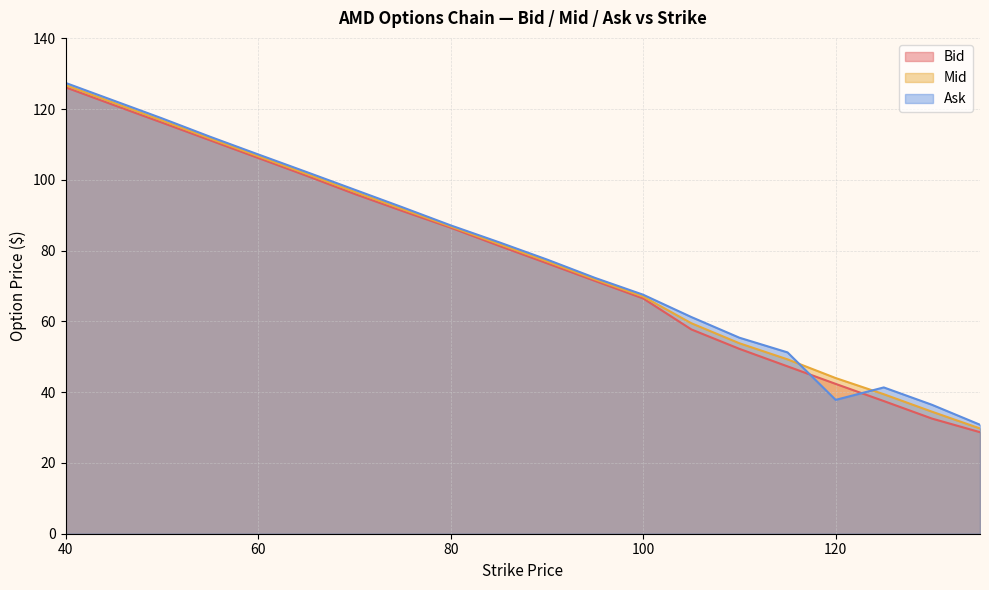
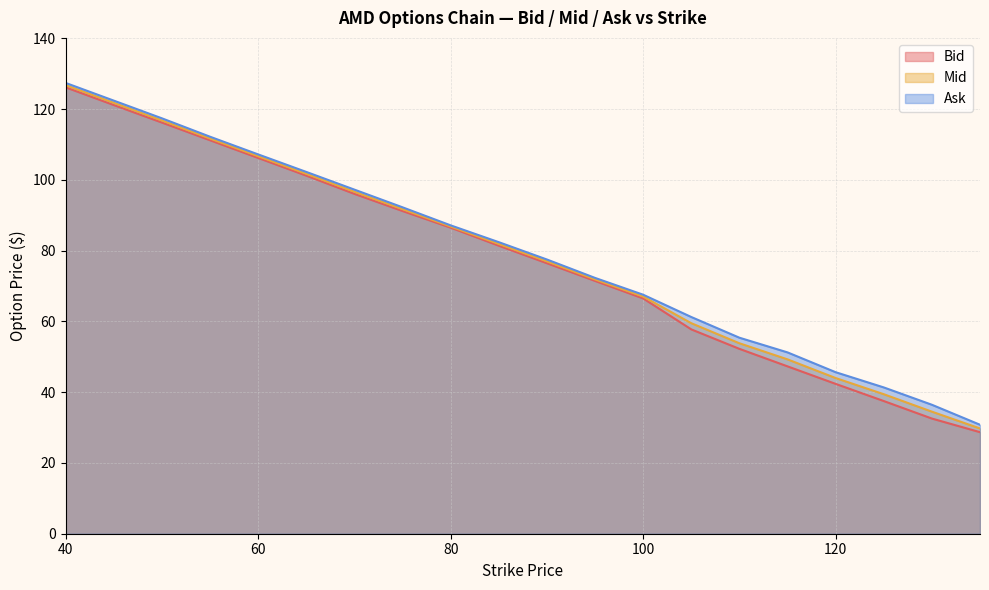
Ask, 120: 38 -> 46
